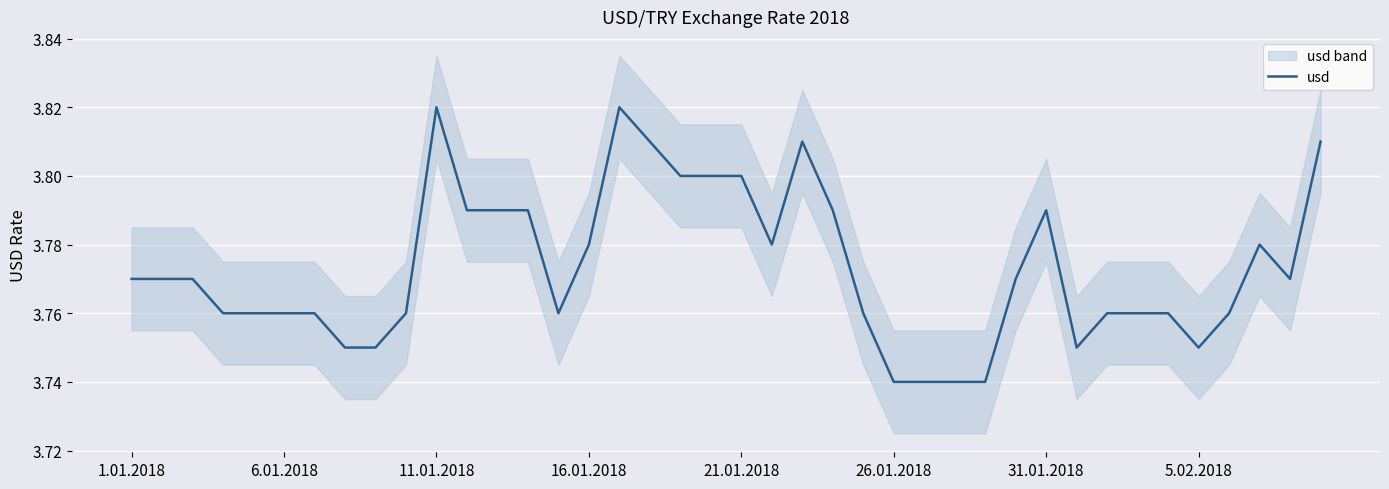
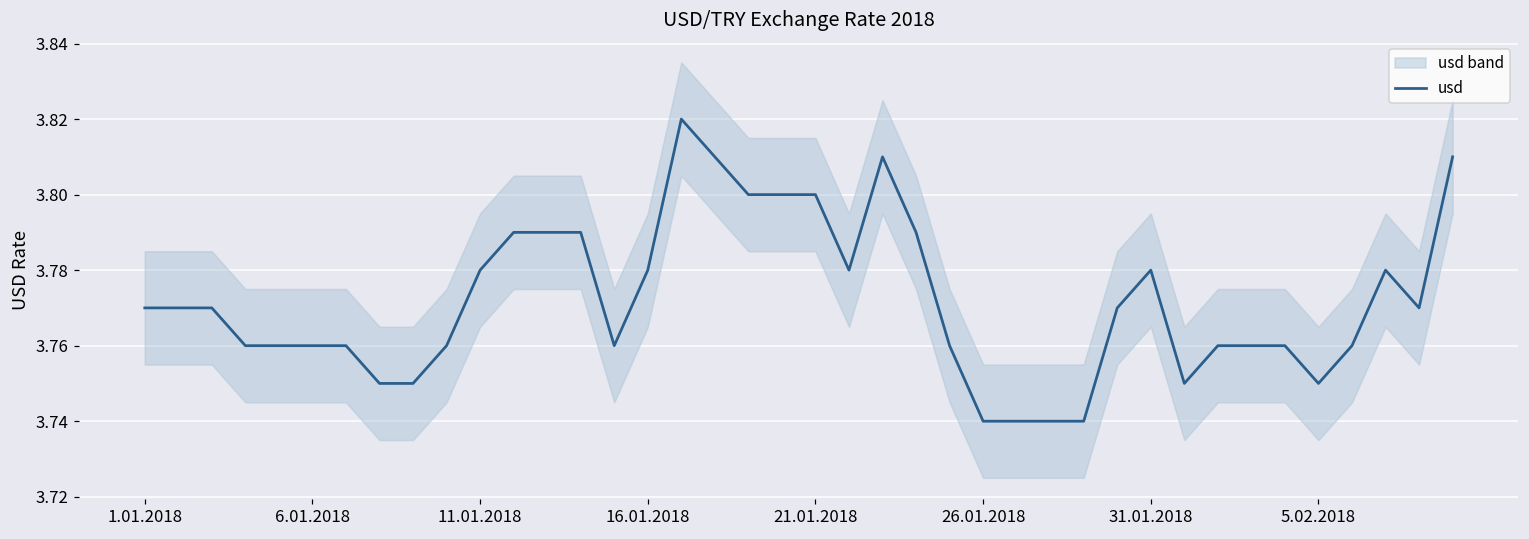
usd, 11.01.2018: 3.82 -> 3.78
usd, 31.01.2018: 3.79 -> 3.78
